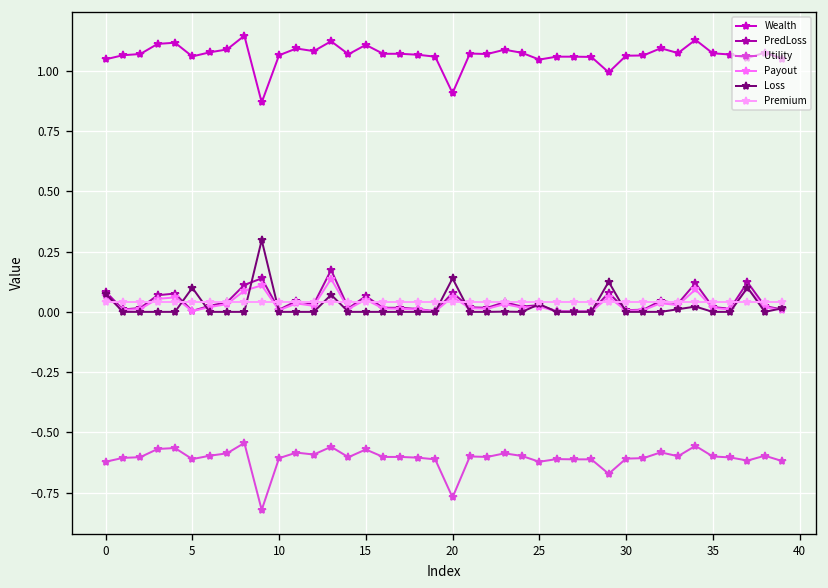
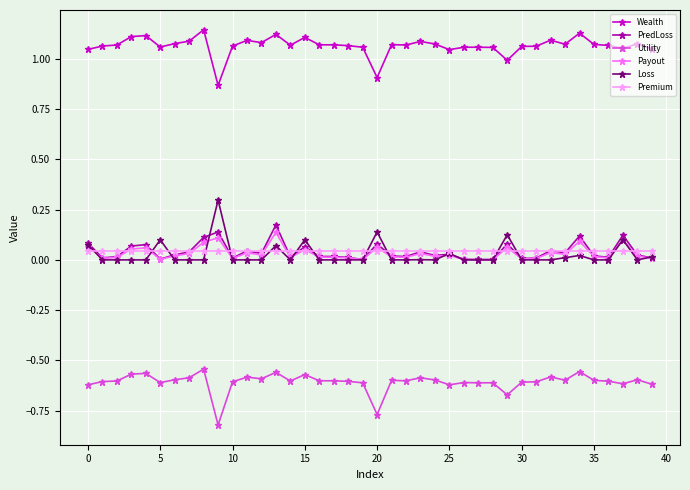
Loss, 15: 0.0 -> 0.1
